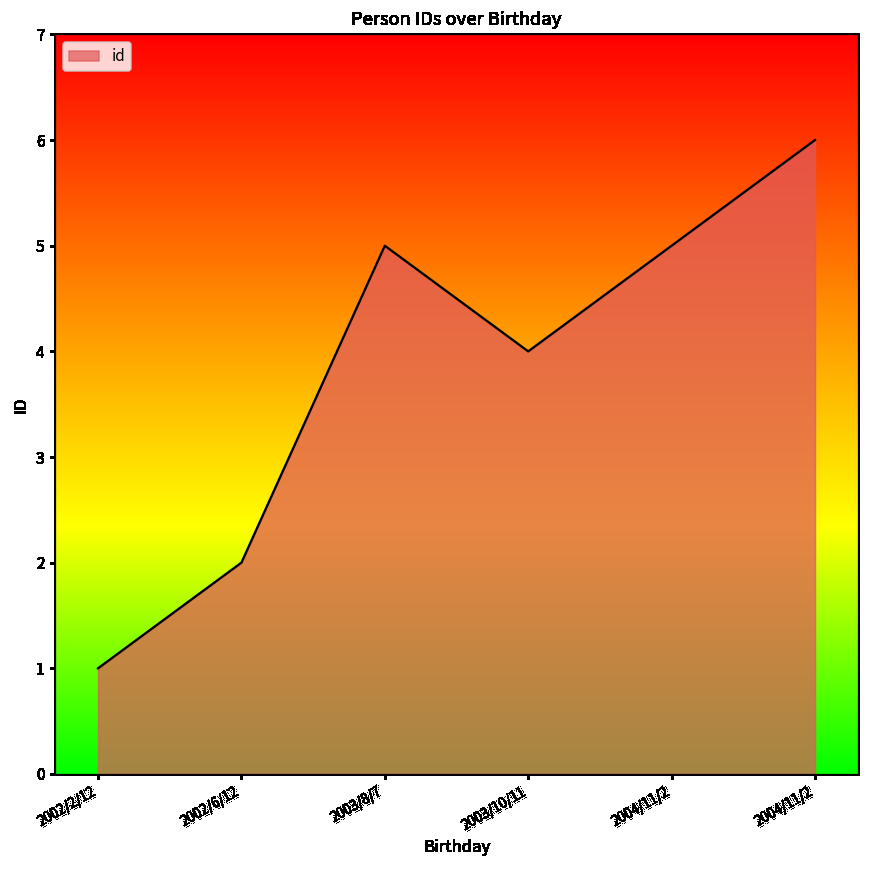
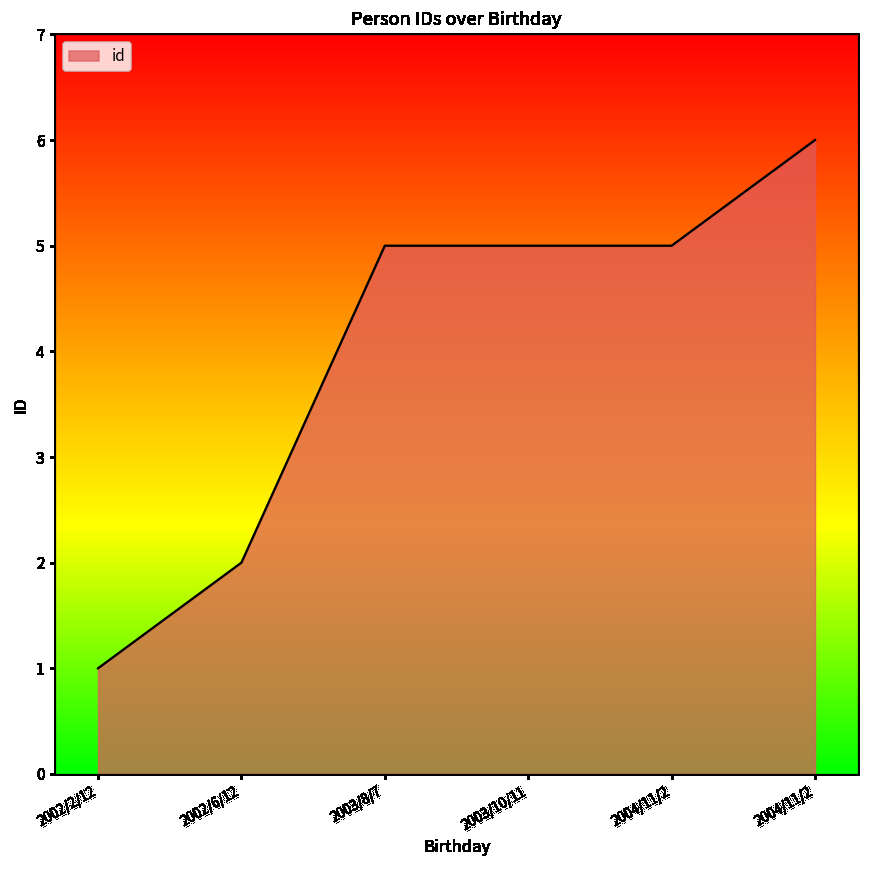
2003/10/11: 4 -> 5
